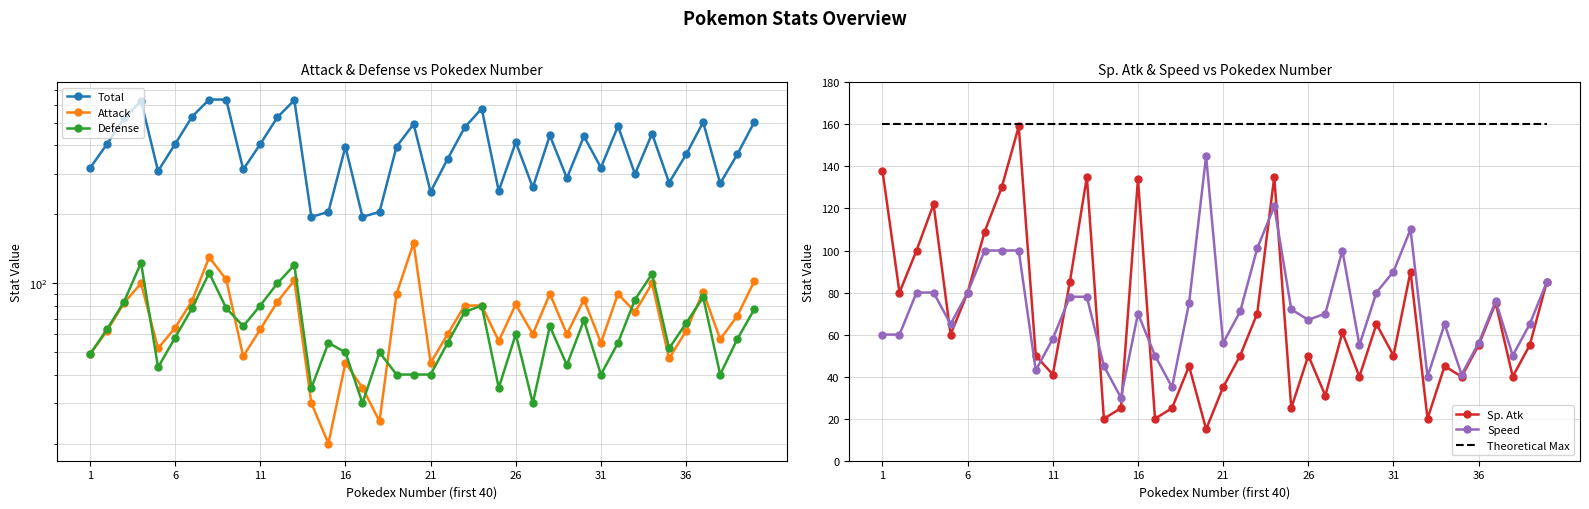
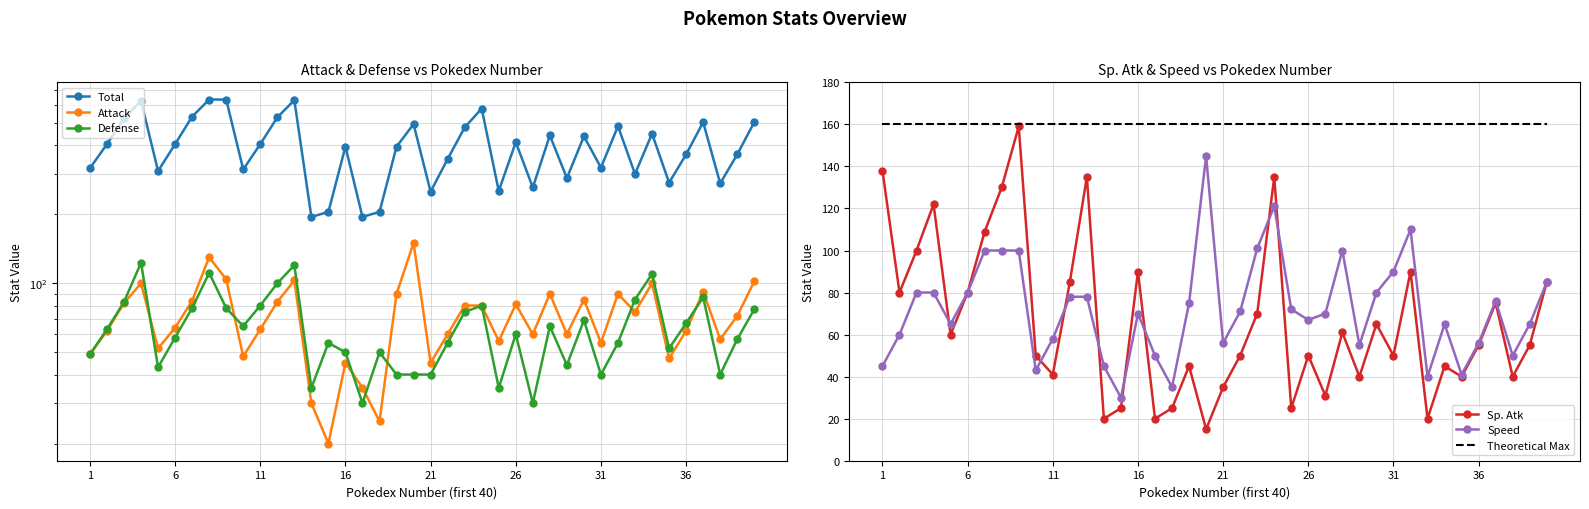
Sp. Atk & Speed vs Pokedex Number, Speed, 1: 60 -> 45
Sp. Atk & Speed vs Pokedex Number, Sp. Atk, 16: 134 -> 90
